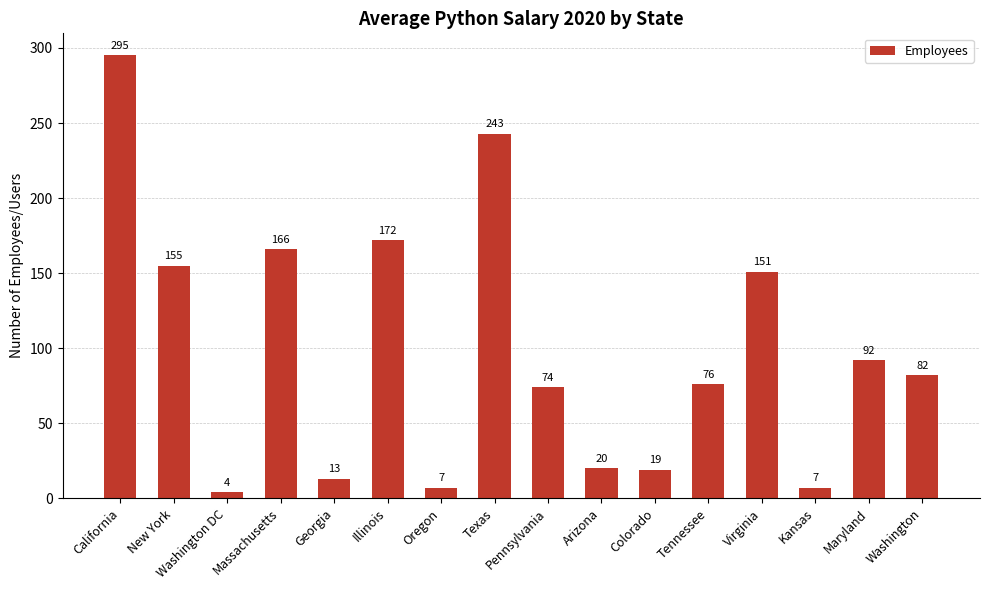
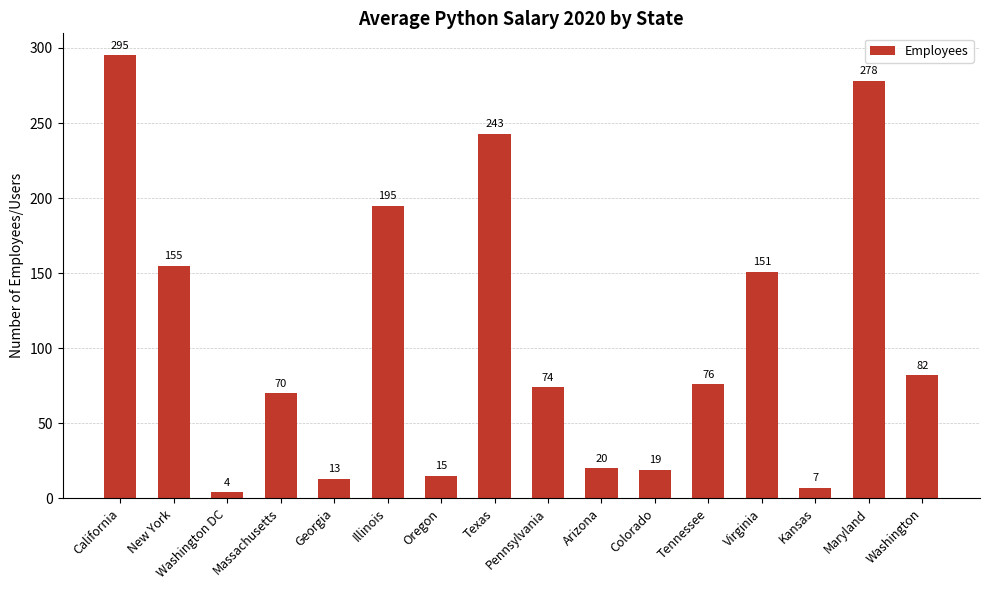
Massachusetts: 166 -> 70
Illinois: 172 -> 195
Oregon: 7 -> 15
Maryland: 92 -> 278
